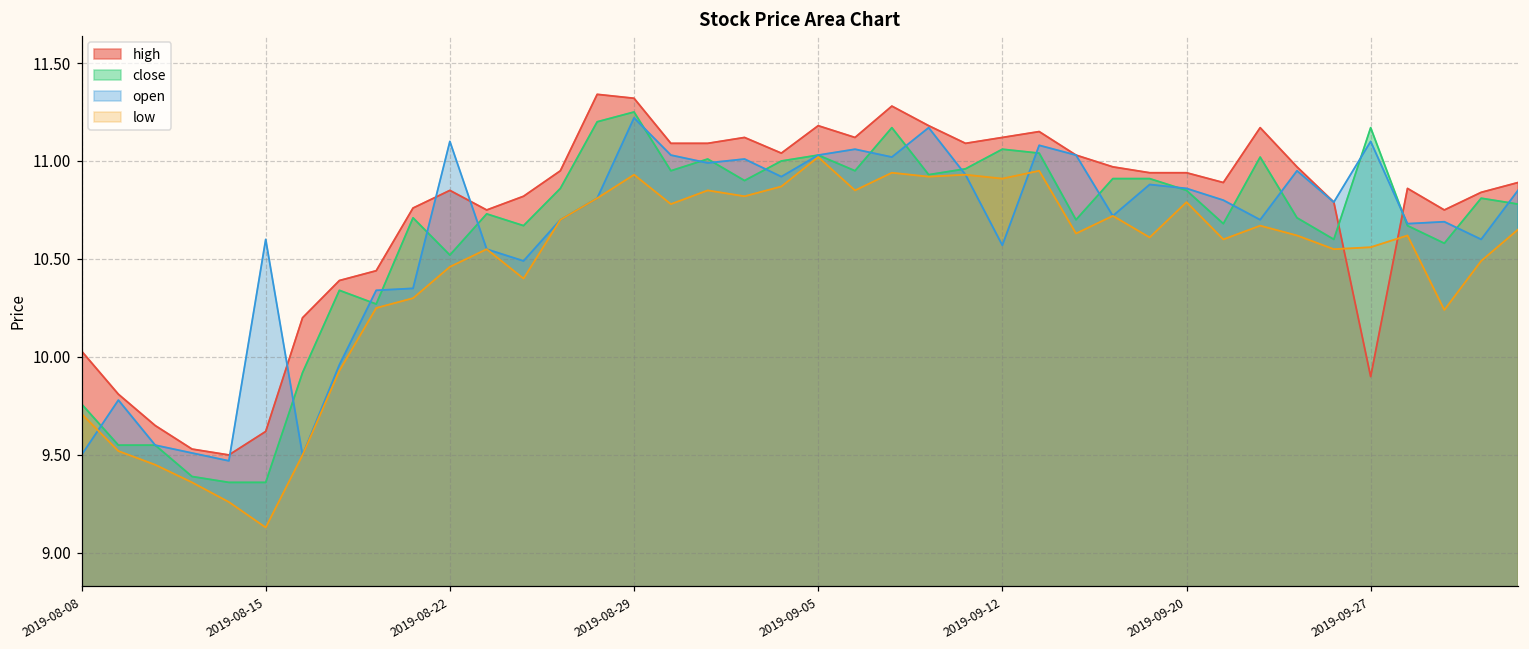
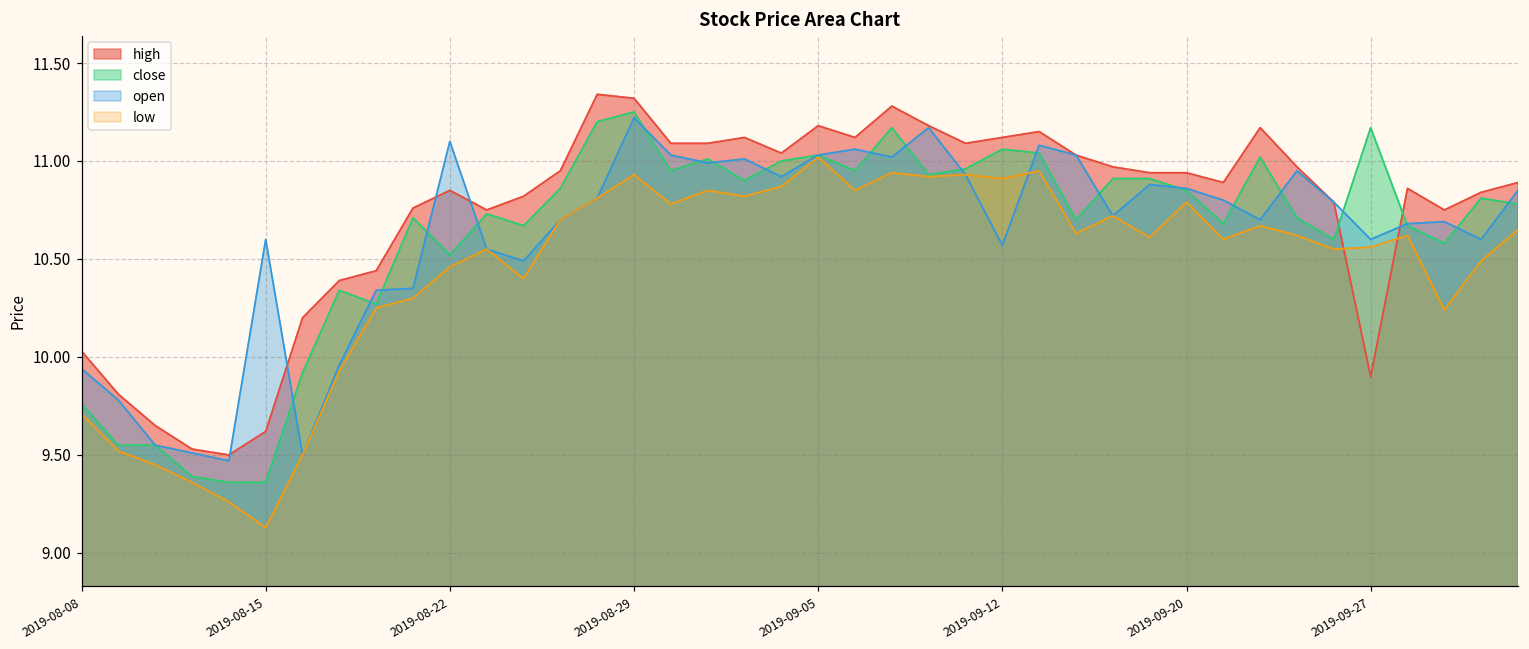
open, 2019-08-08: 9.50 -> 9.94
open, 2019-09-27: 11.1 -> 10.6
